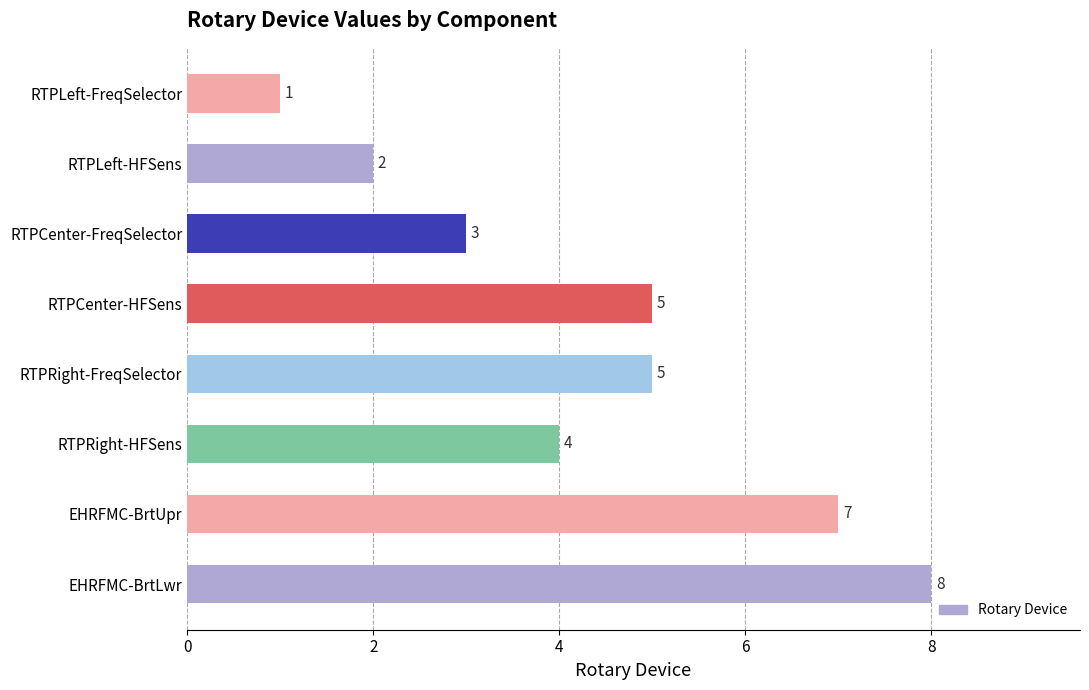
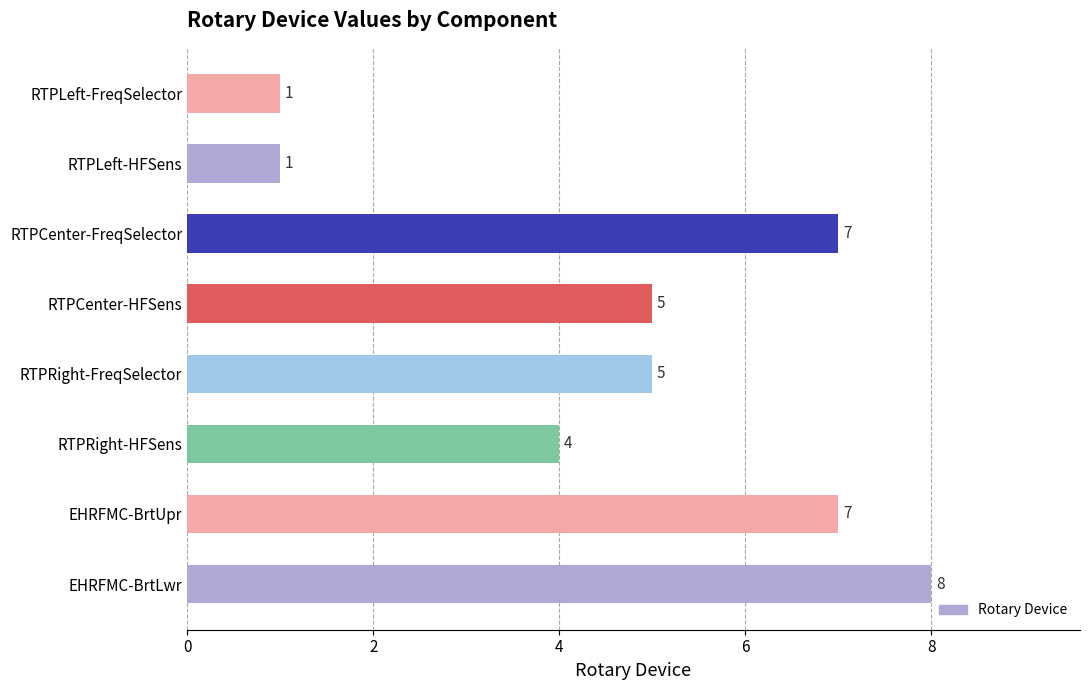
RTPLeft-HFSens: 2 -> 1
RTPCenter-FreqSelector: 3 -> 7
